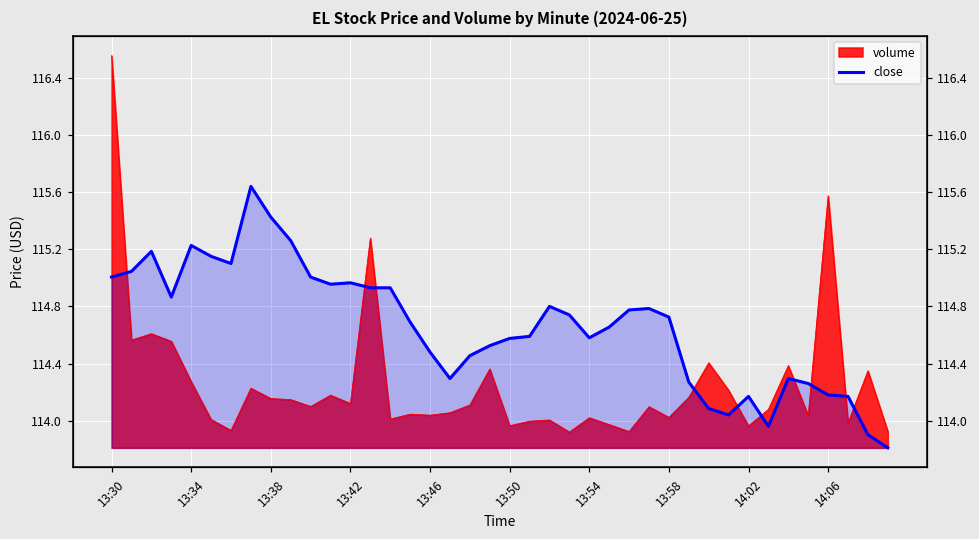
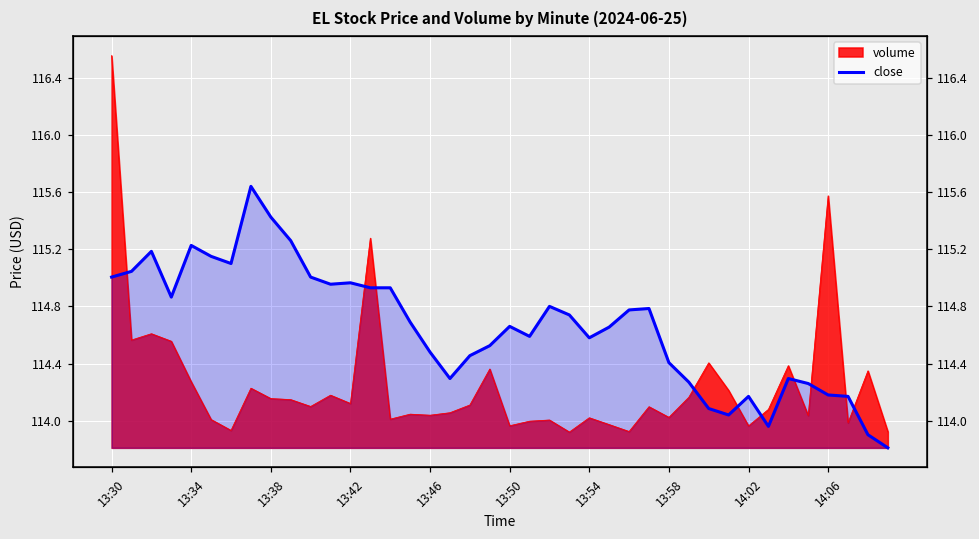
close, 13:50: 114.58 -> 114.66
close, 13:58: 114.72 -> 114.41
